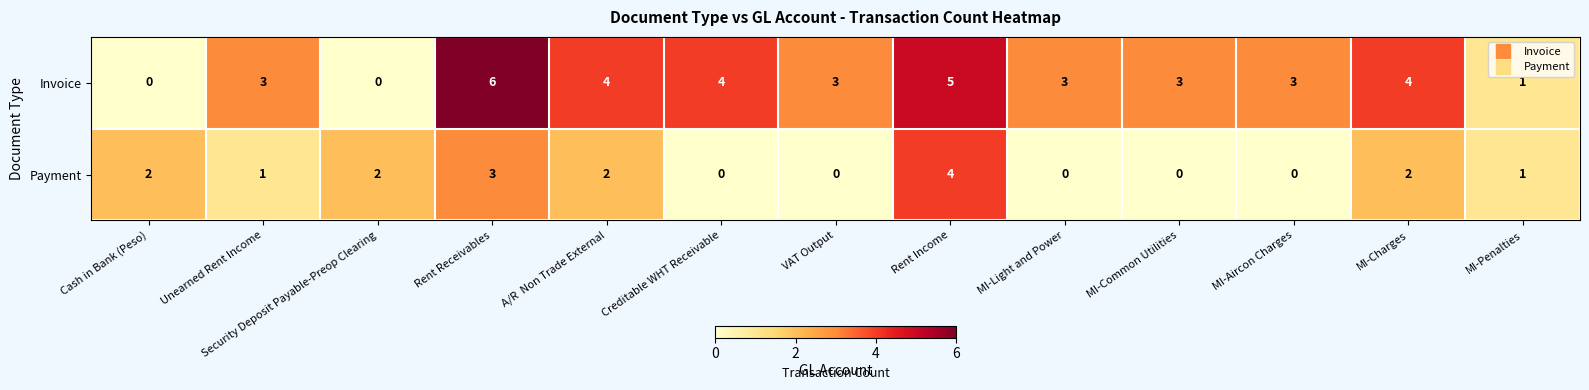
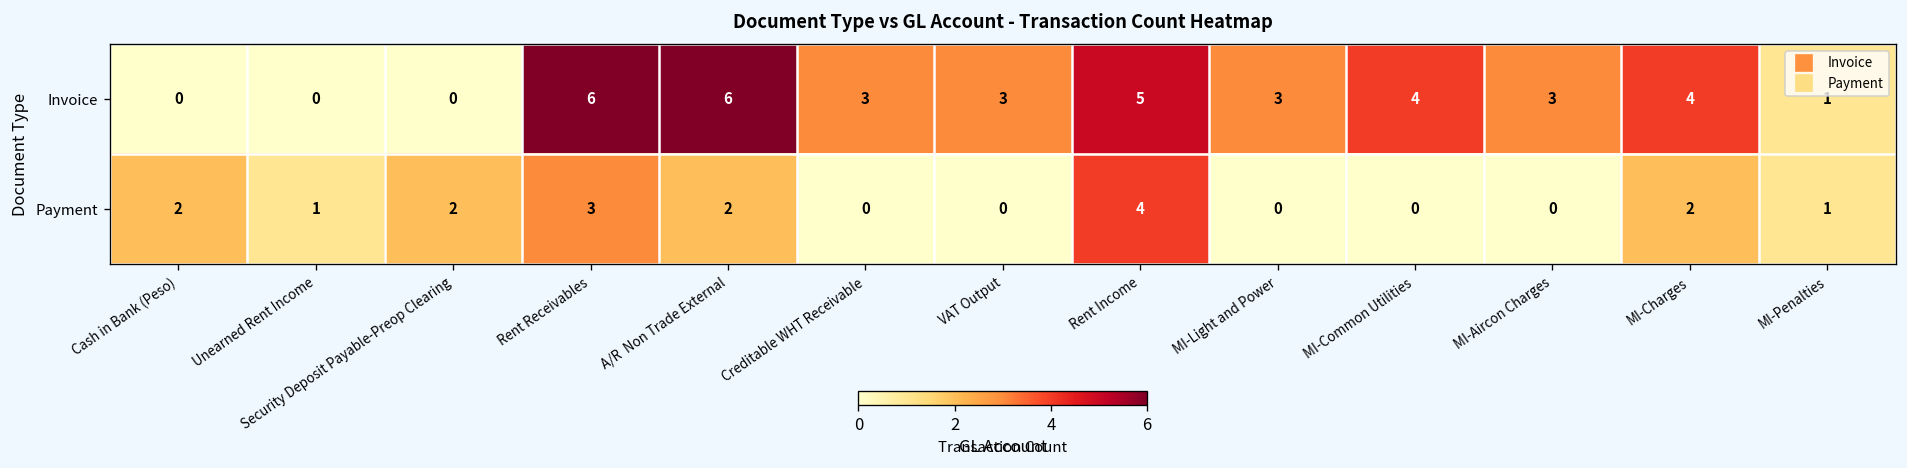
Invoice, Unearned Rent Income: 3 -> 0
Invoice, A/R Non Trade External: 4 -> 6
Invoice, Creditable WHT Receivable: 4 -> 3
Invoice, MI-Common Utilities: 3 -> 4
